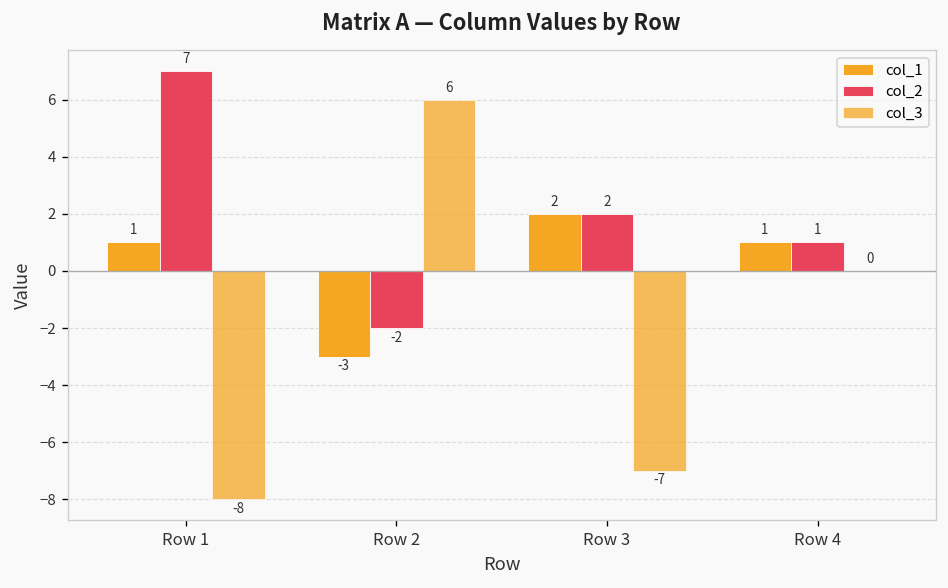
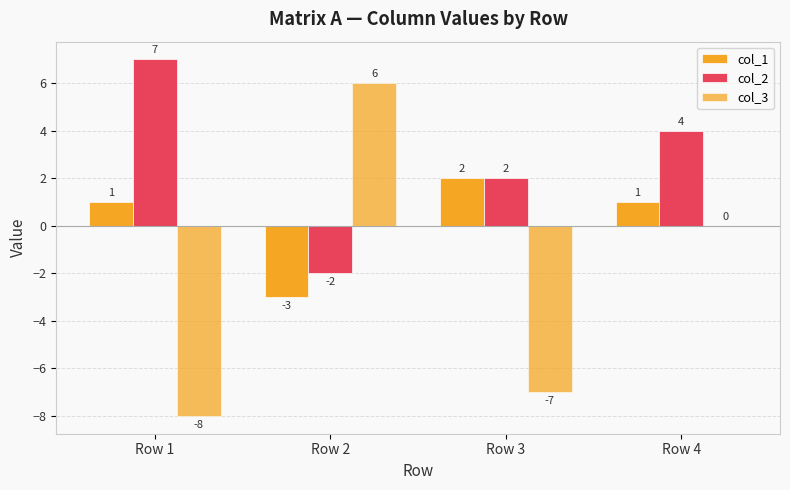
col_2, Row 4: 1 -> 4
